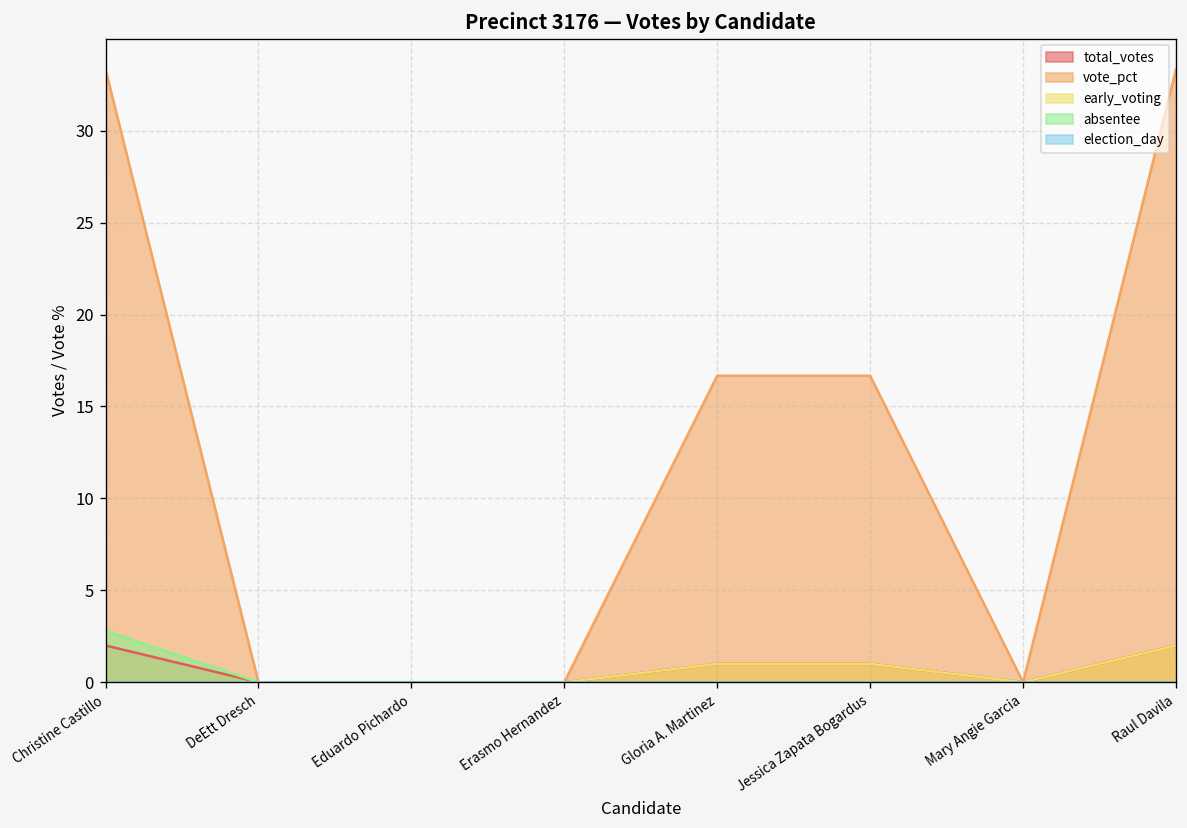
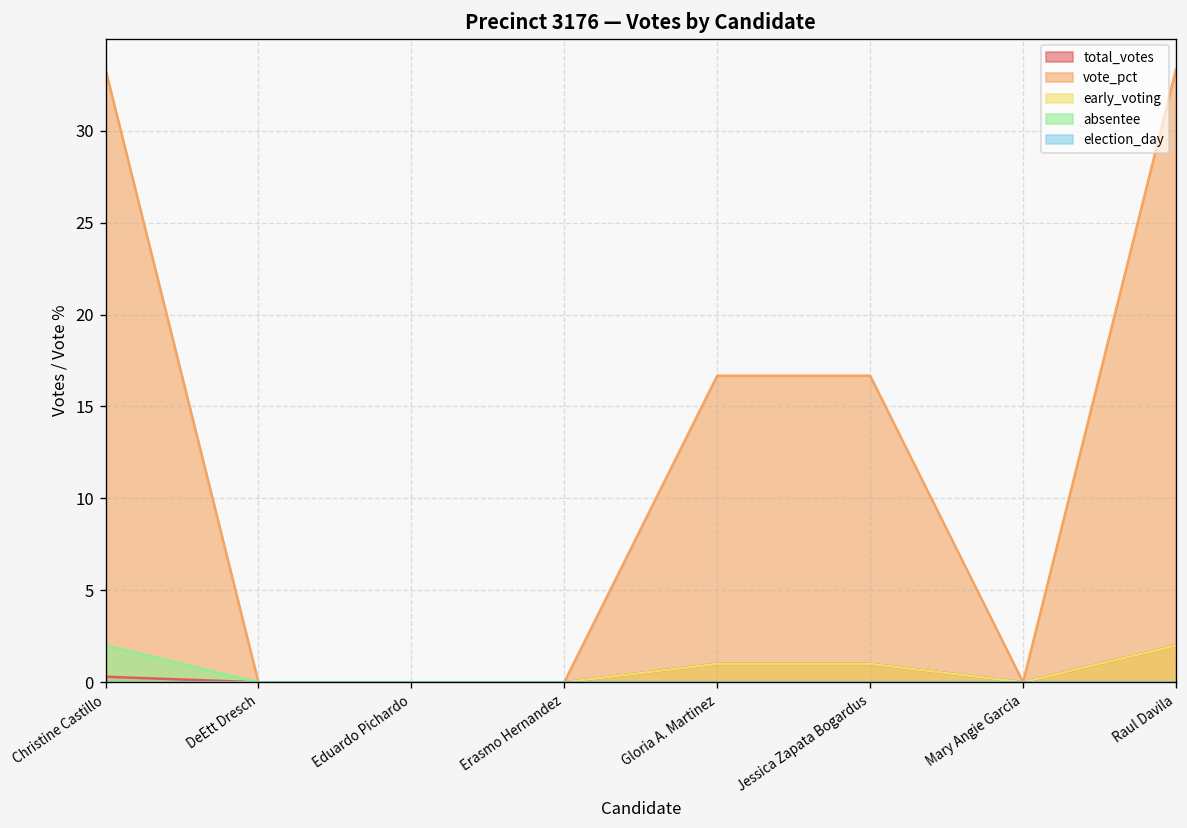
total_votes, Christine Castillo: 2.0 -> 0.3
absentee, Christine Castillo: 2.8 -> 2.0
